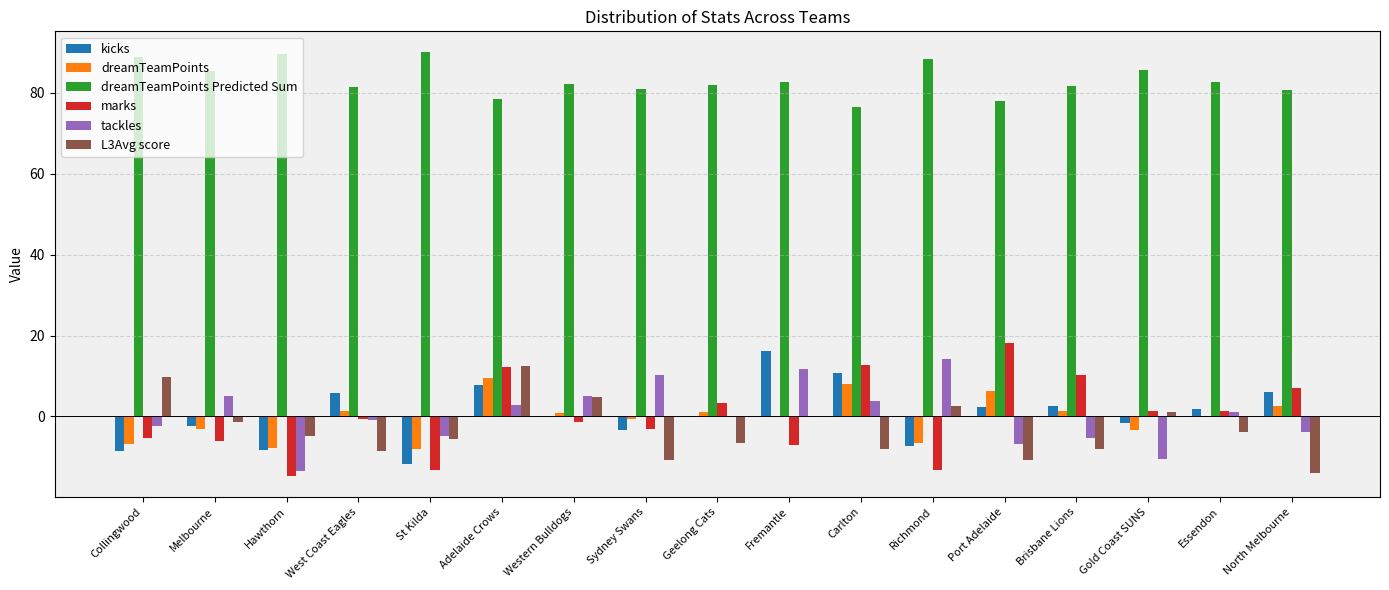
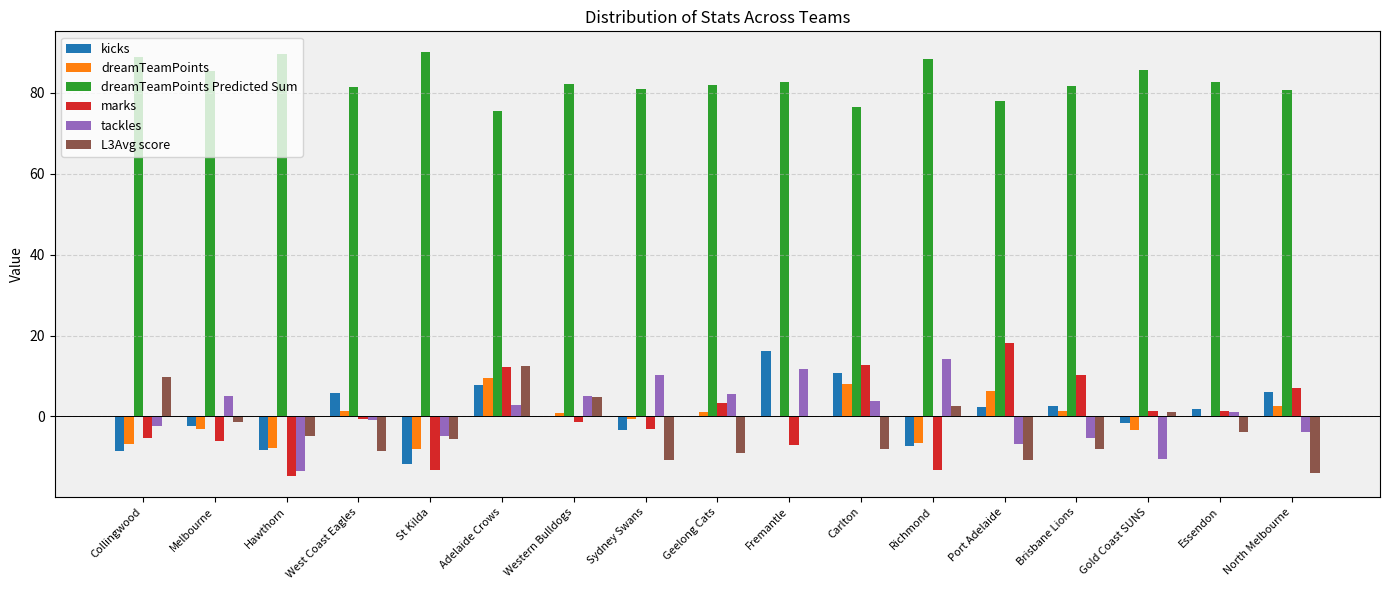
dreamTeamPoints Predicted Sum, Adelaide Crows: 78 -> 76
tackles, Geelong Cats: 0 -> 6
L3Avg score, Geelong Cats: -7 -> -9
